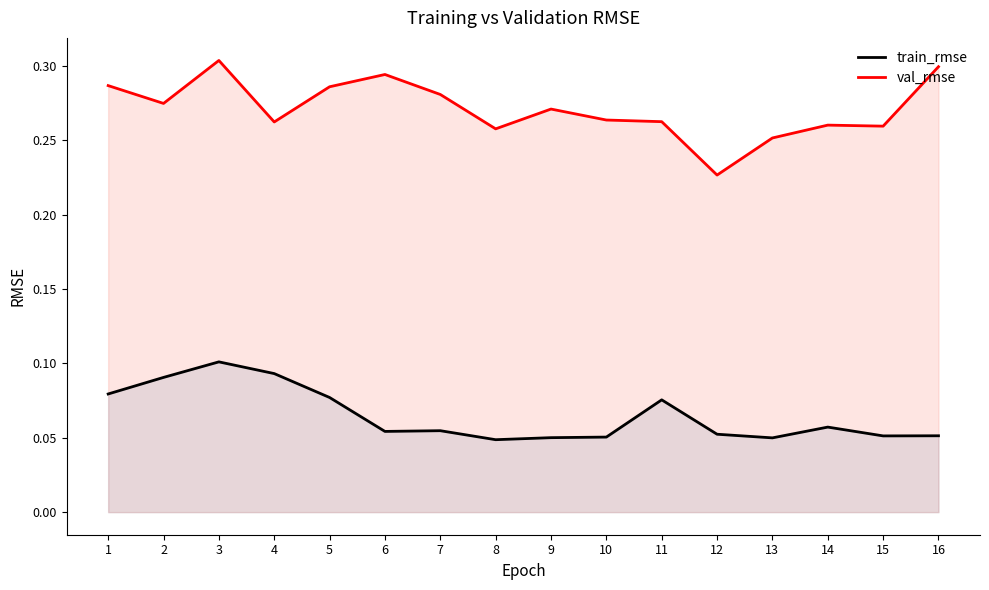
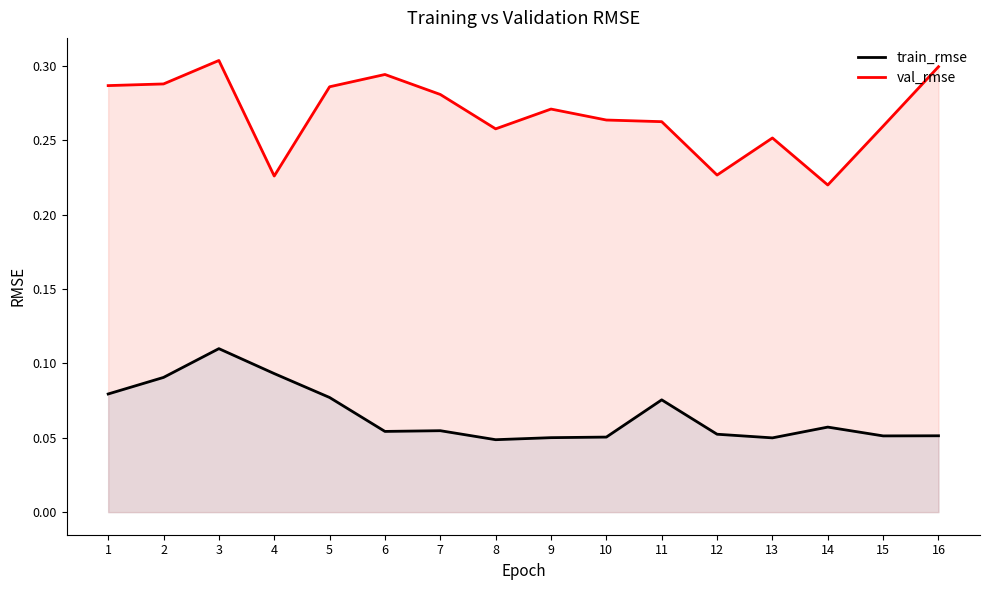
val_rmse, 2: 0.275 -> 0.288
train_rmse, 3: 0.101 -> 0.110
val_rmse, 4: 0.262 -> 0.226
val_rmse, 14: 0.260 -> 0.220
